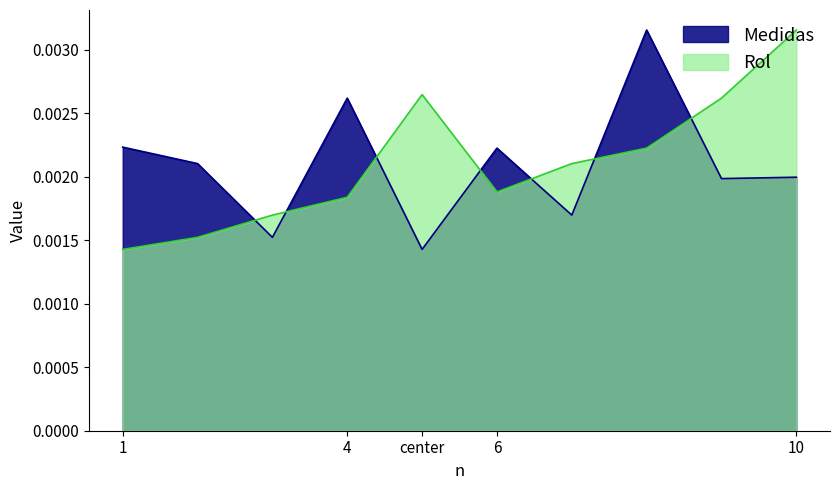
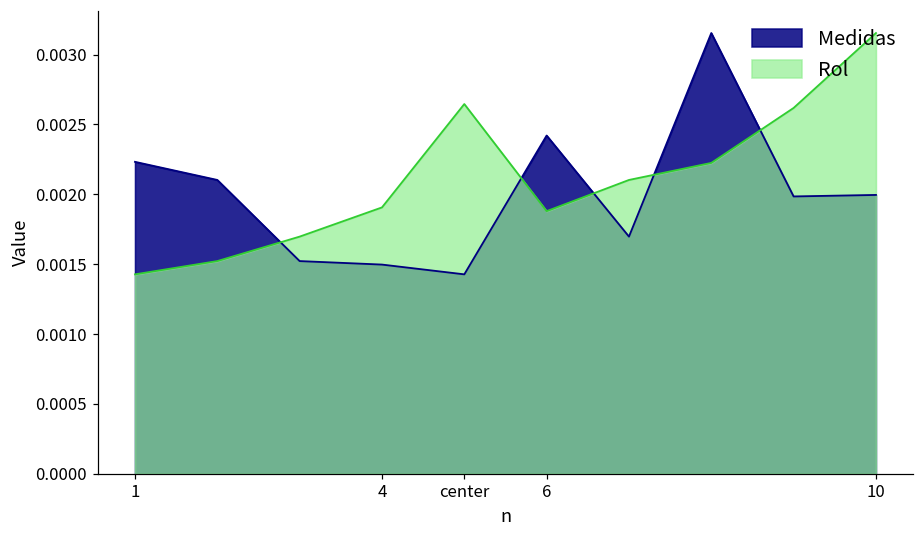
Medidas, 4: 0.00262 -> 0.00150
Rol, 4: 0.00184 -> 0.00191
Medidas, 6: 0.00222 -> 0.00242
